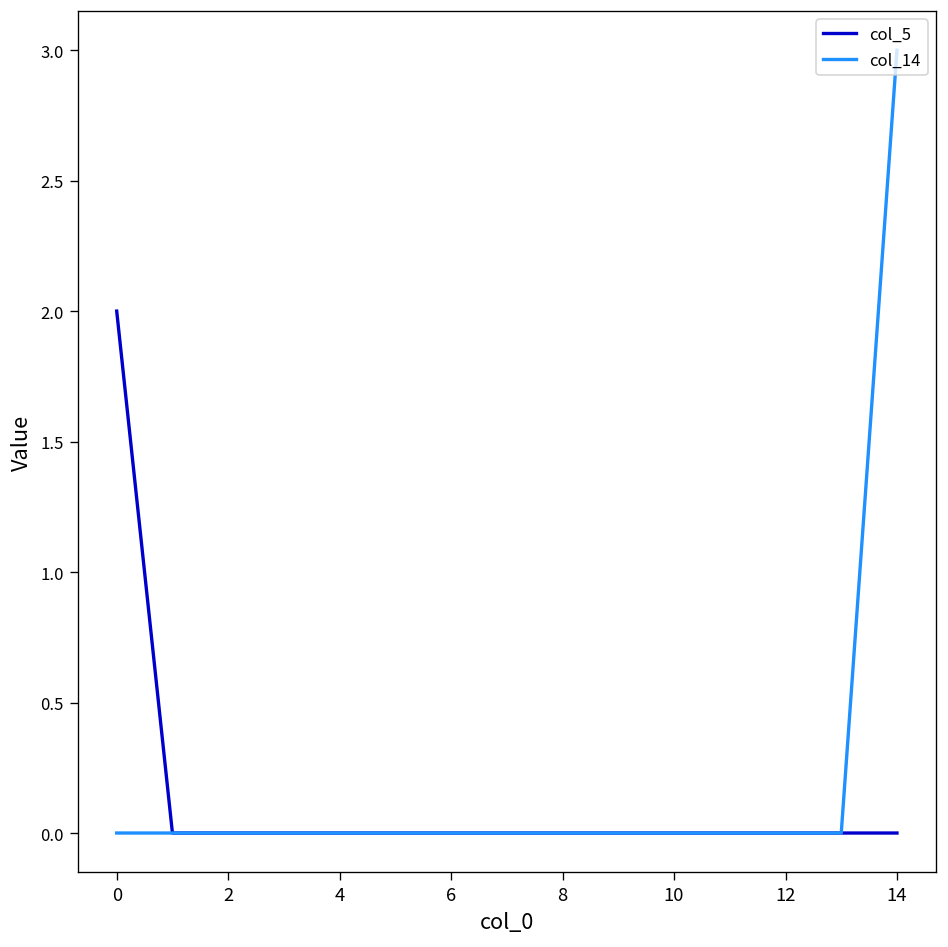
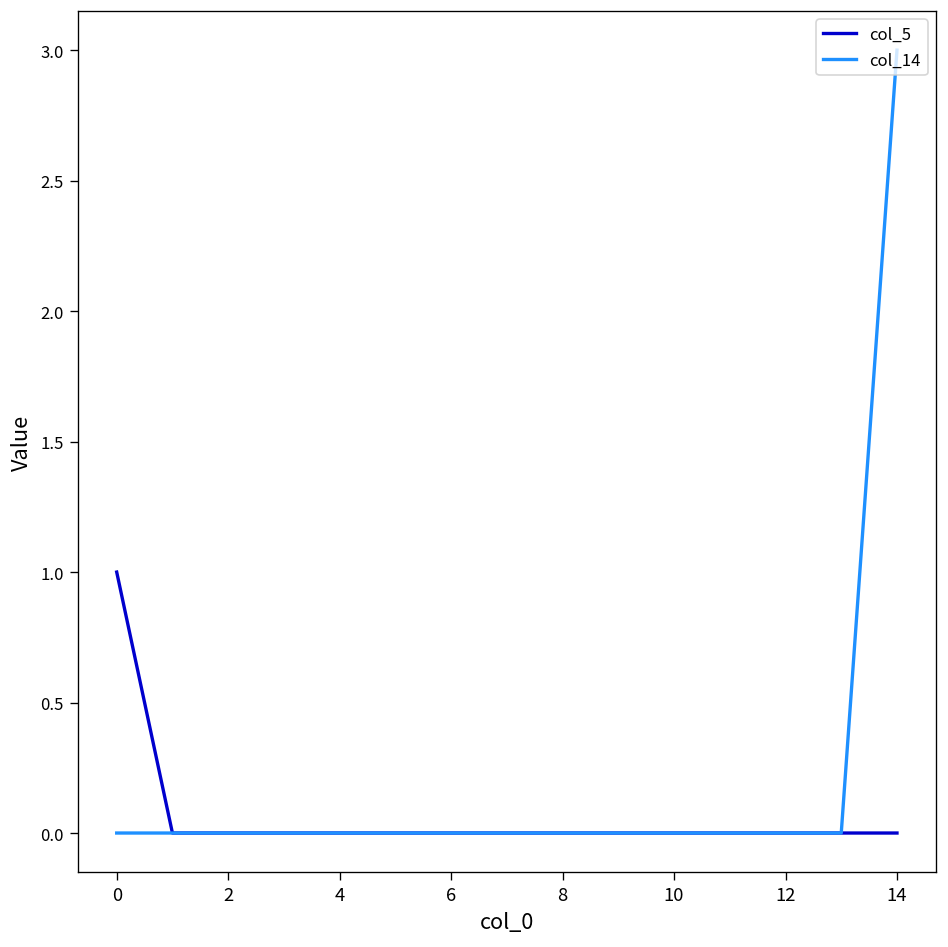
col_5, 0: 2 -> 1
